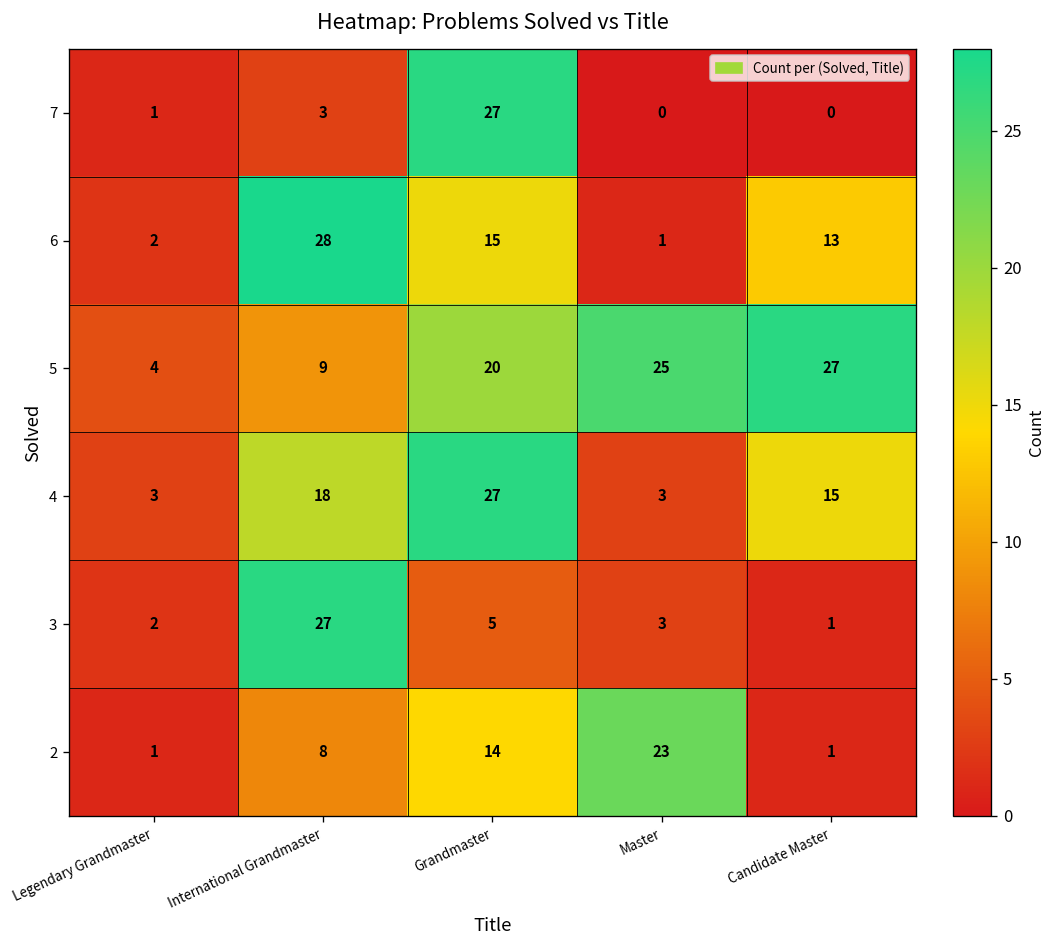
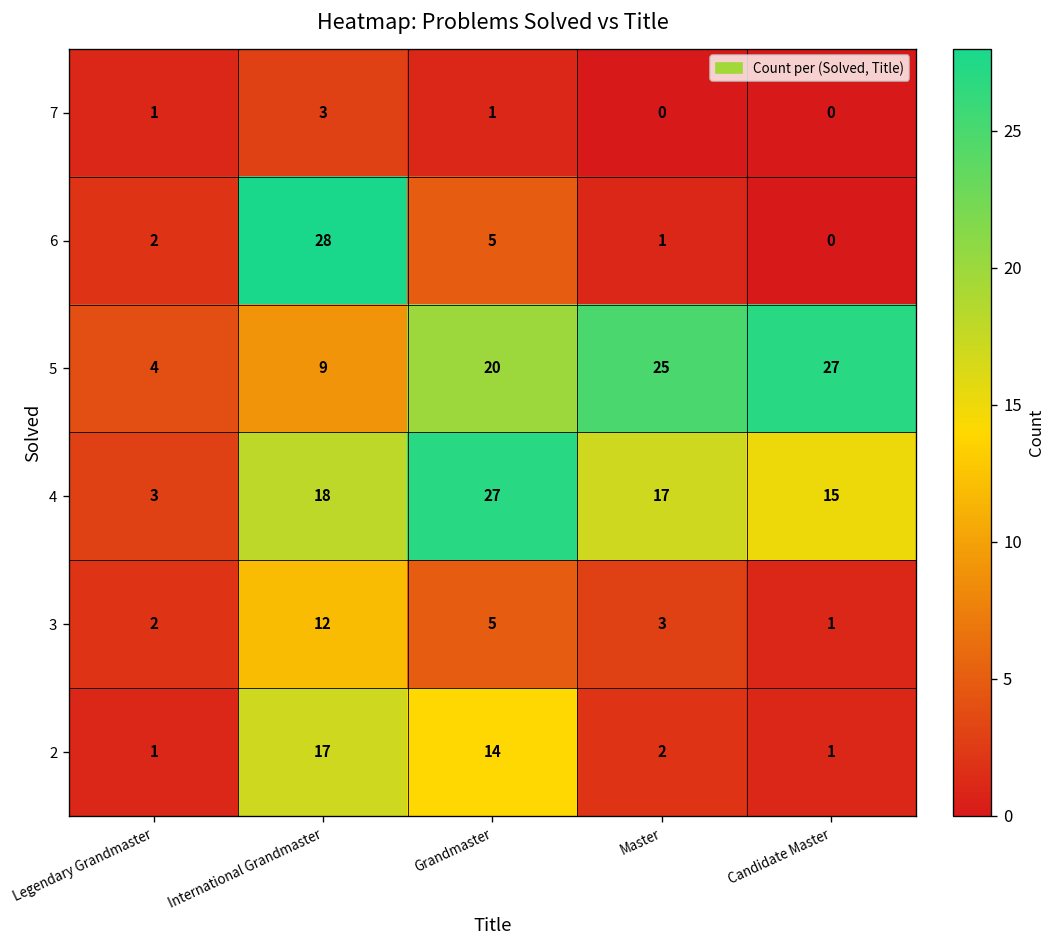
7, Grandmaster: 27 -> 1
6, Grandmaster: 15 -> 5
6, Candidate Master: 13 -> 0
4, Master: 3 -> 17
3, International Grandmaster: 27 -> 12
2, International Grandmaster: 8 -> 17
2, Master: 23 -> 2
